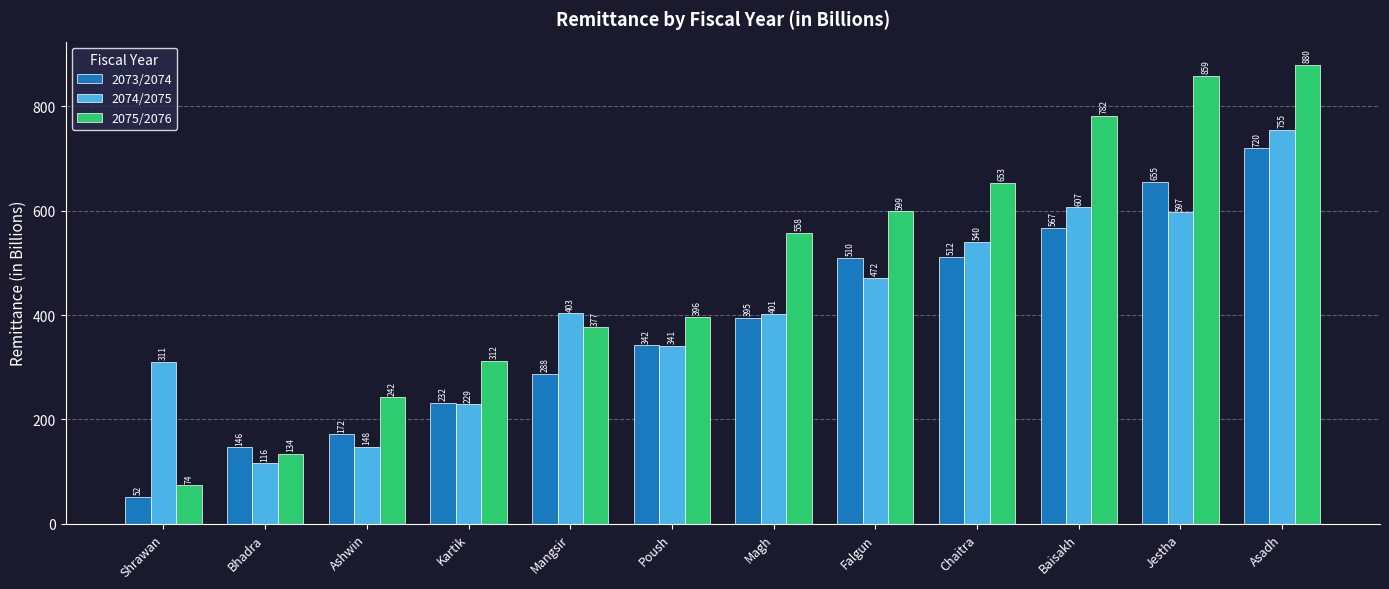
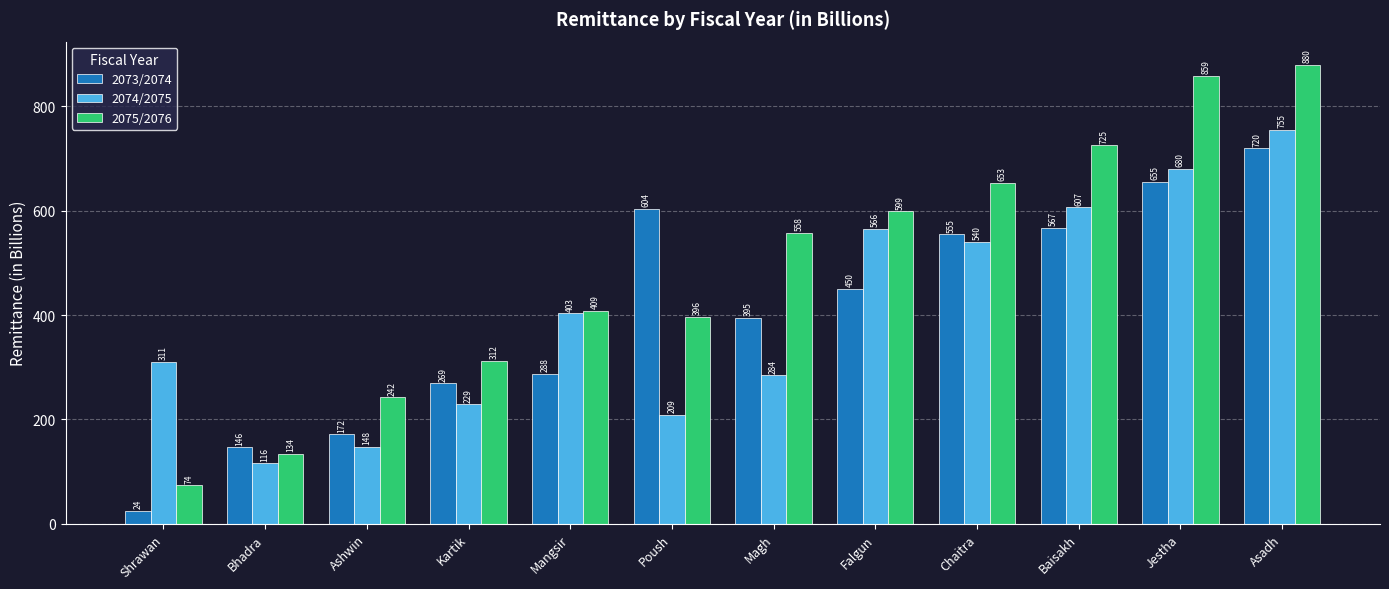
2073/2074, Shrawan: 52 -> 24
2073/2074, Kartik: 232 -> 269
2075/2076, Mangsir: 377 -> 409
2073/2074, Poush: 342 -> 604
2074/2075, Poush: 341 -> 209
2074/2075, Magh: 401 -> 284
2073/2074, Falgun: 510 -> 450
2074/2075, Falgun: 472 -> 566
2073/2074, Chaitra: 512 -> 555
2075/2076, Baisakh: 782 -> 725
2074/2075, Jestha: 597 -> 680
